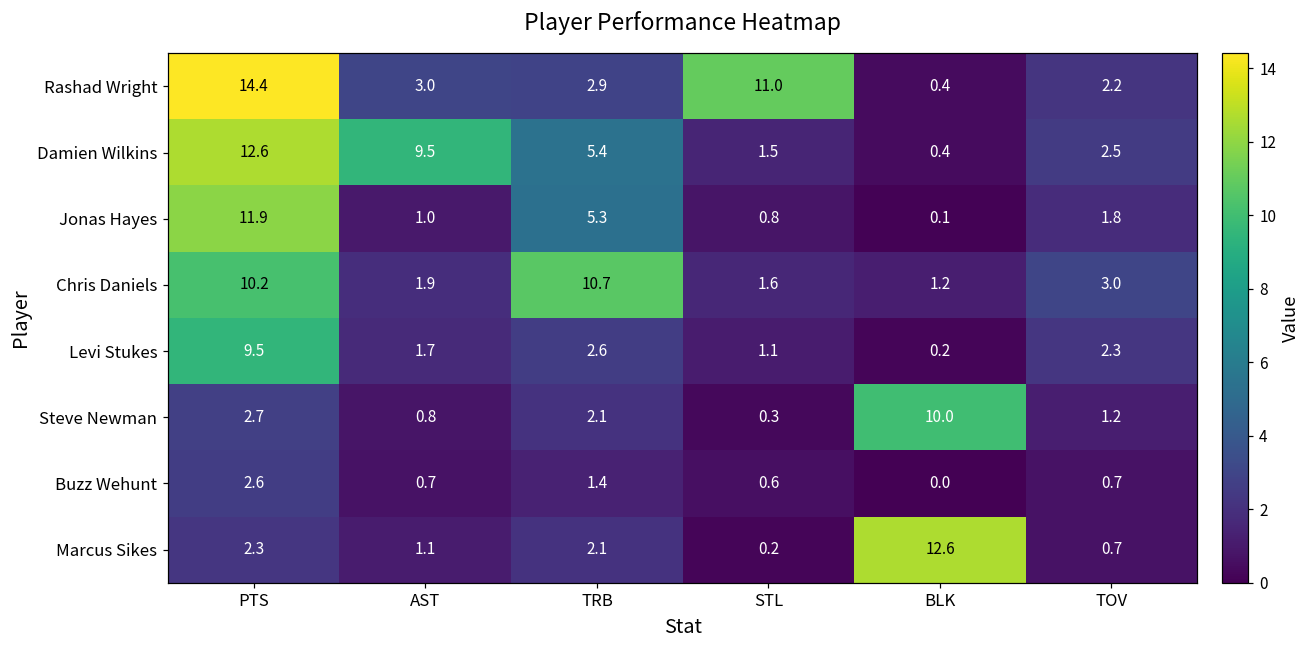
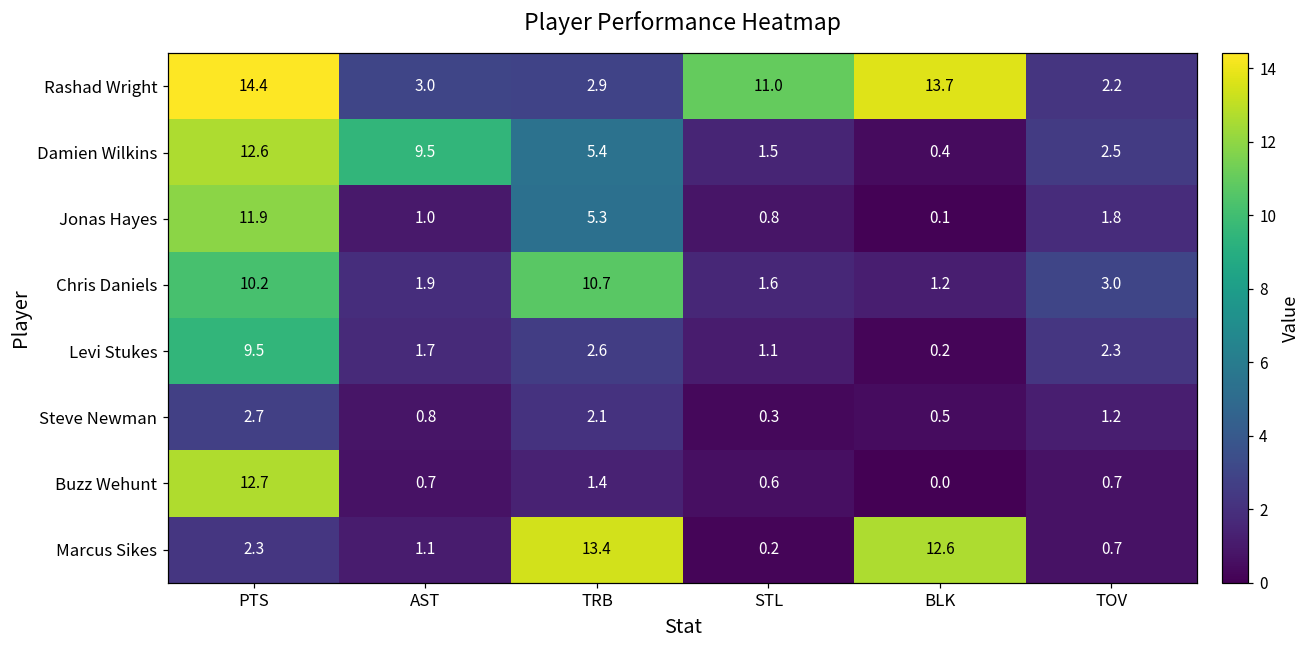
Rashad Wright, BLK: 0.4 -> 13.7
Steve Newman, BLK: 10.0 -> 0.5
Buzz Wehunt, PTS: 2.6 -> 12.7
Marcus Sikes, TRB: 2.1 -> 13.4
